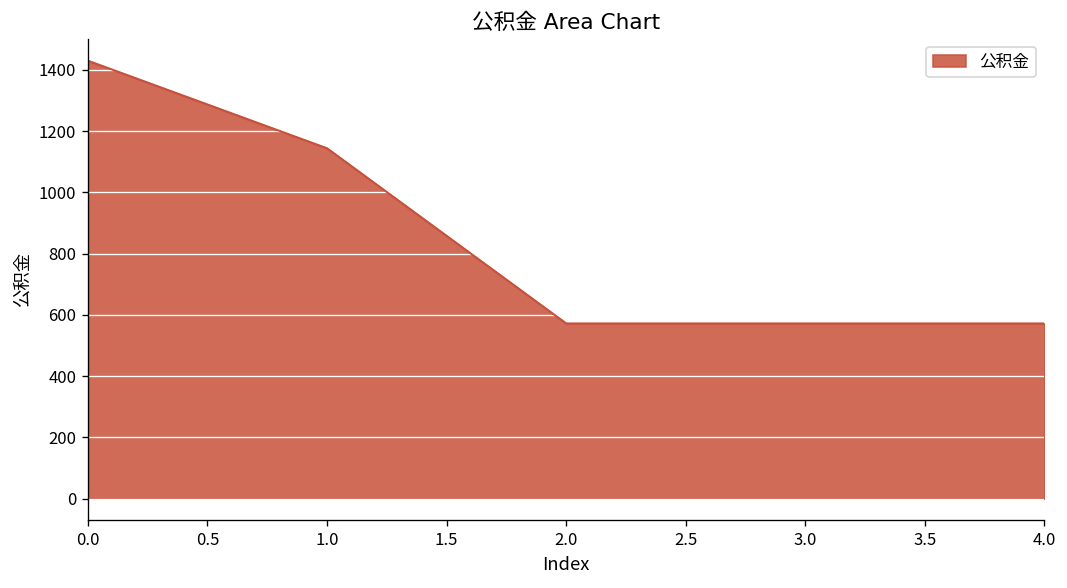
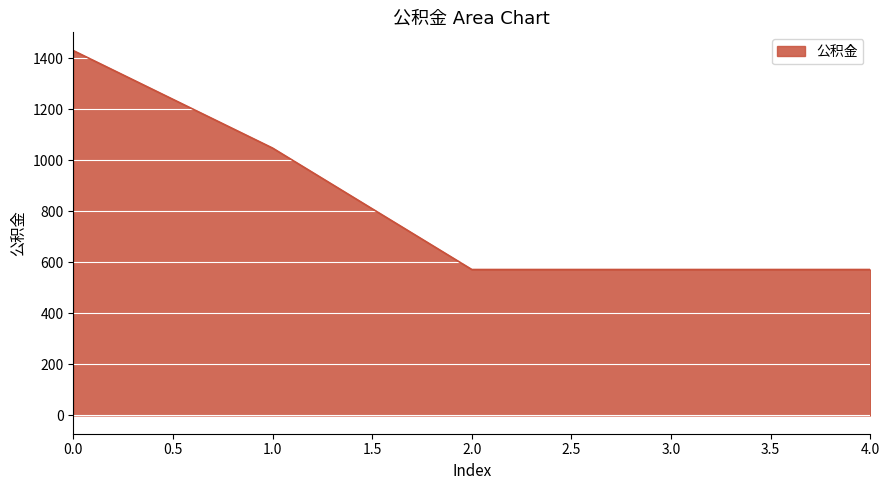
1.0: 1140 -> 1050
